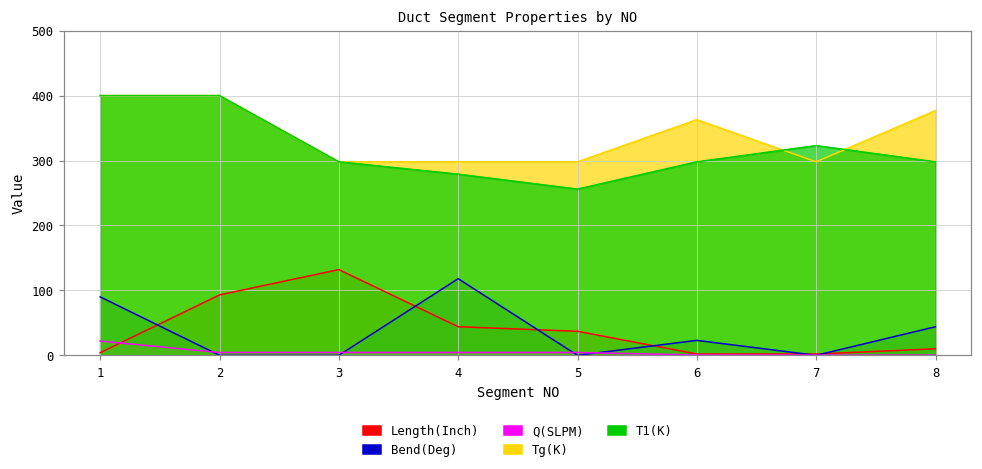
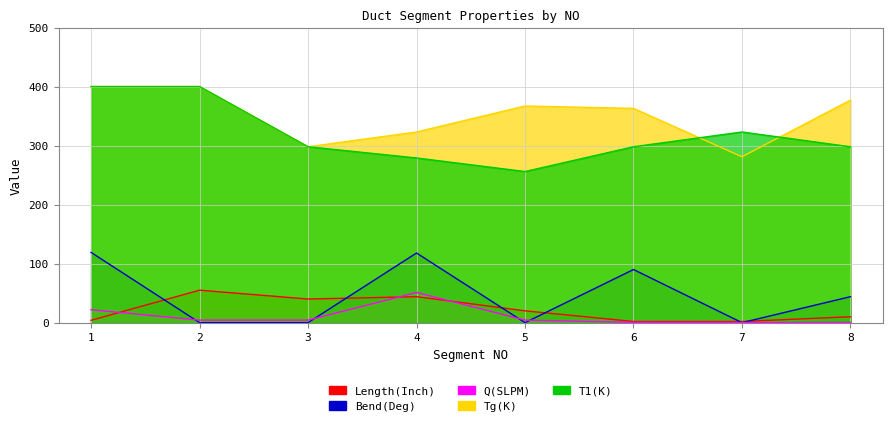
Bend(Deg), 1: 90 -> 120
Length(Inch), 2: 90 -> 60
Length(Inch), 3: 130 -> 40
Q(SLPM), 4: 0 -> 50
Tg(K), 4: 300 -> 320
Length(Inch), 5: 40 -> 20
Tg(K), 5: 300 -> 370
Bend(Deg), 6: 20 -> 90
Tg(K), 7: 300 -> 280
